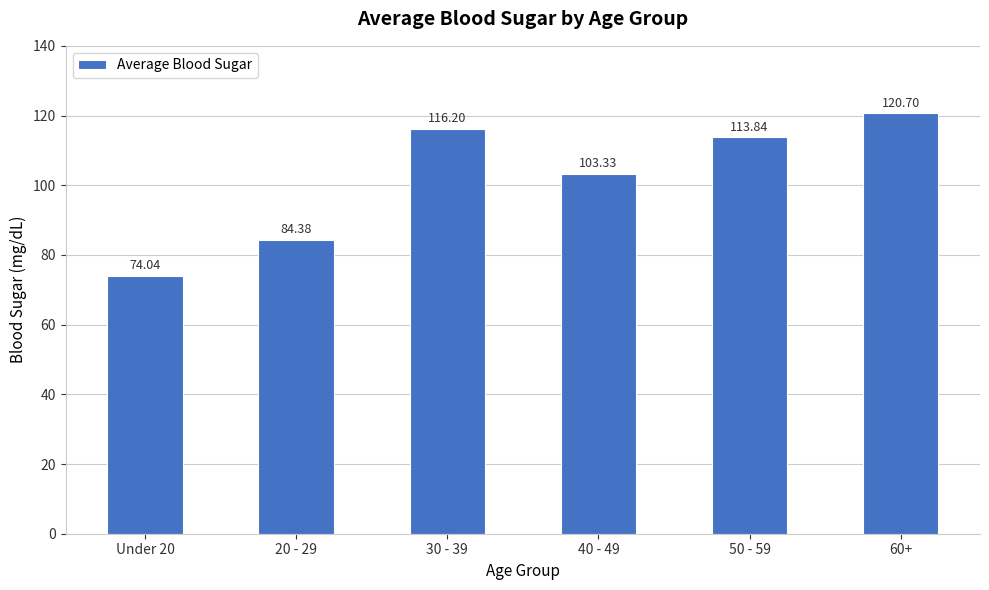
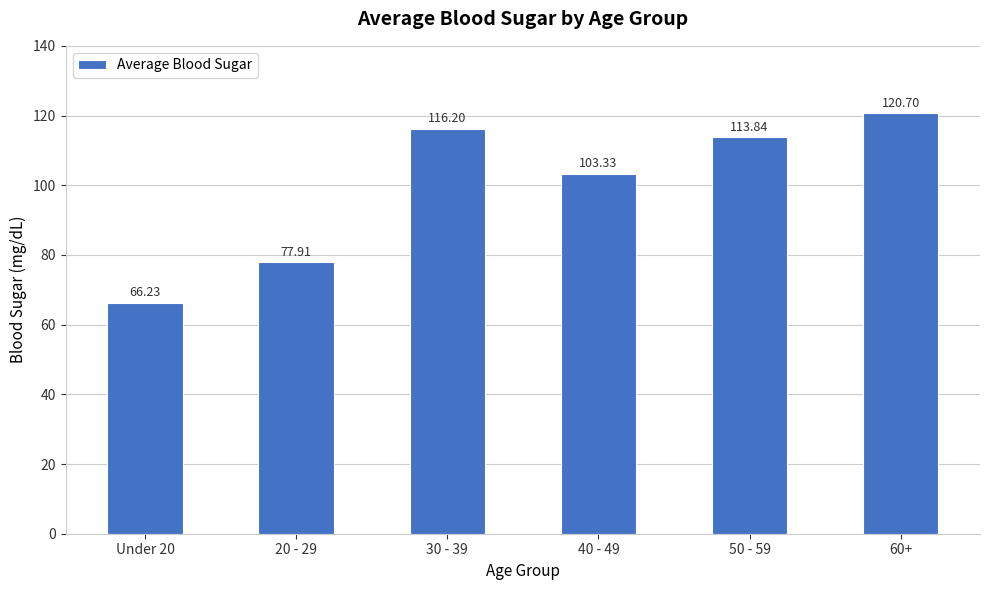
Under 20: 74.04 -> 66.23
20 - 29: 84.38 -> 77.91
